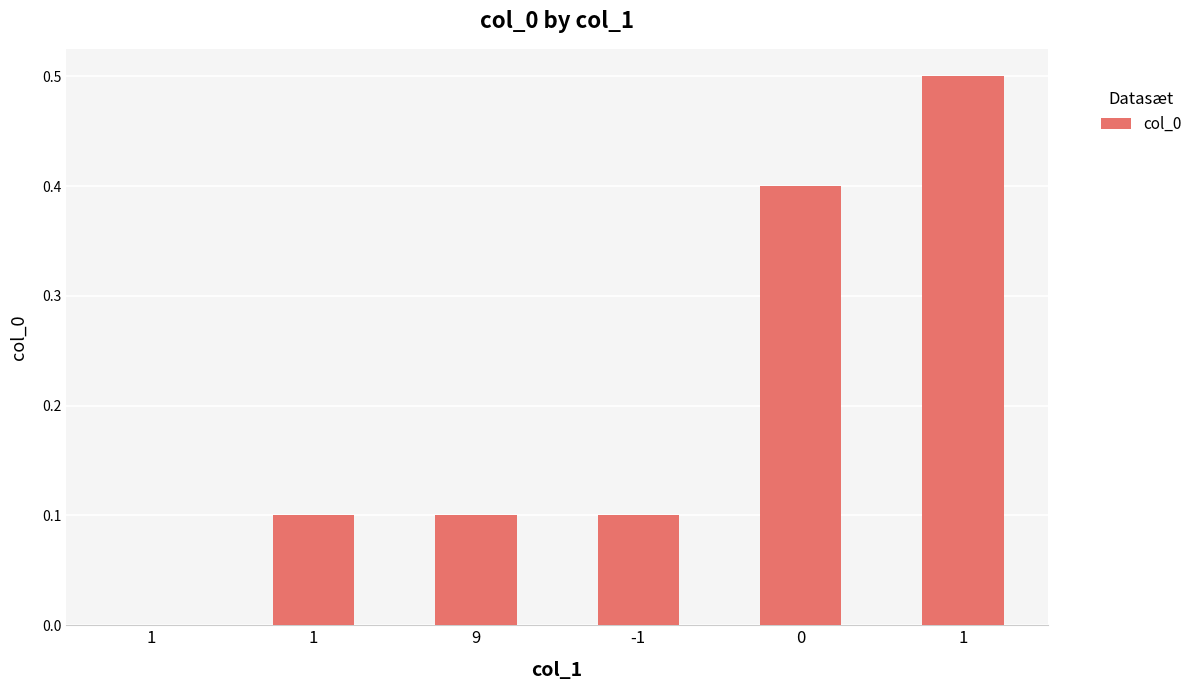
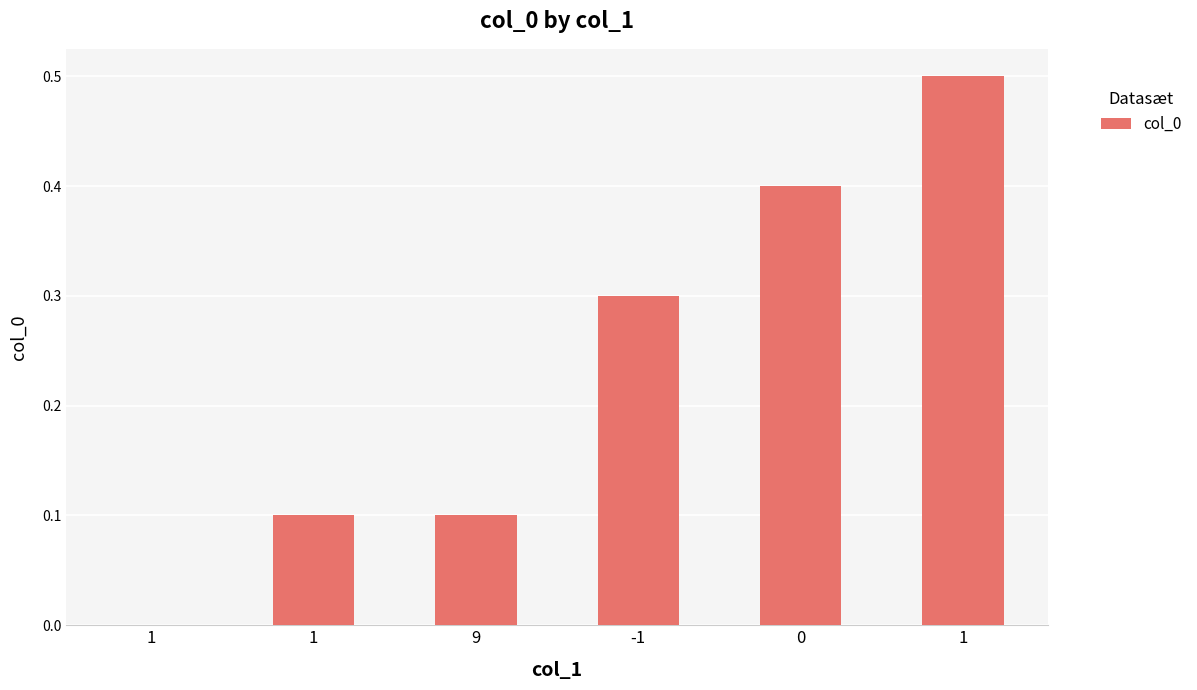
-1: 0.1 -> 0.3
